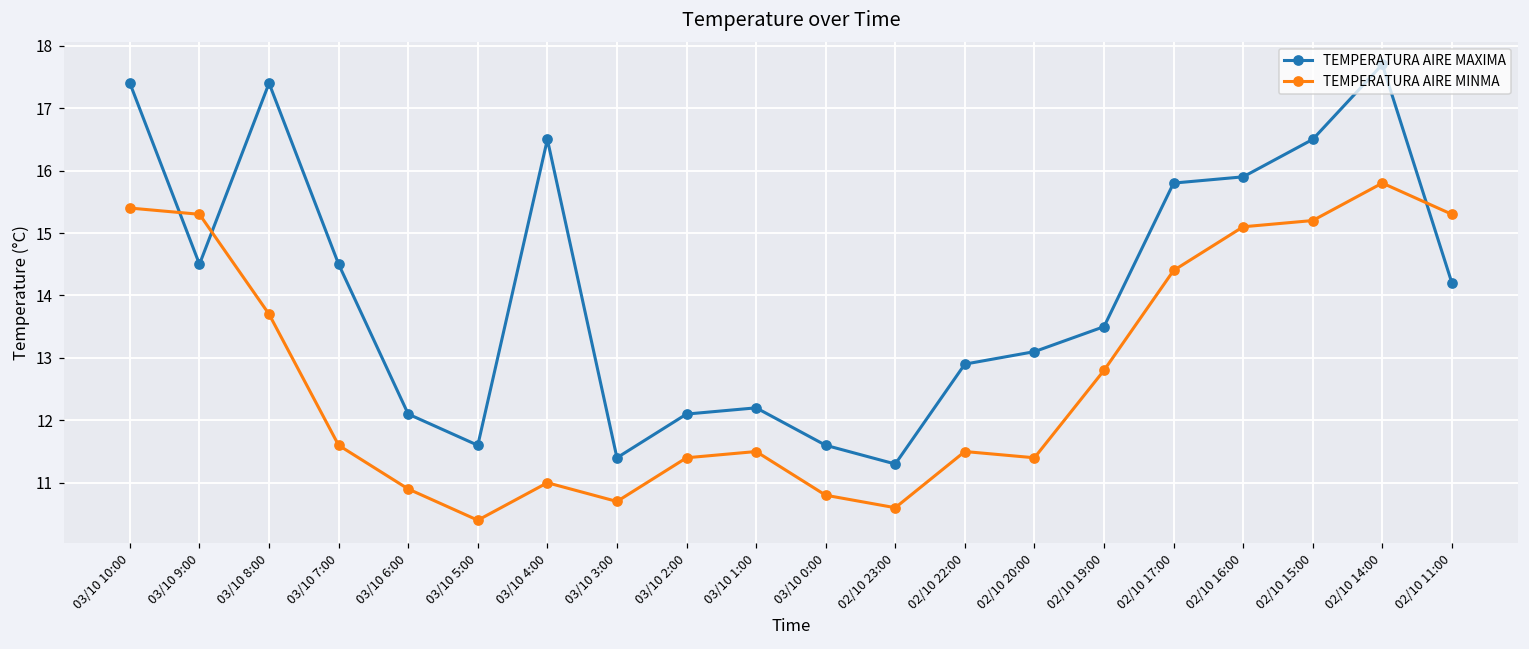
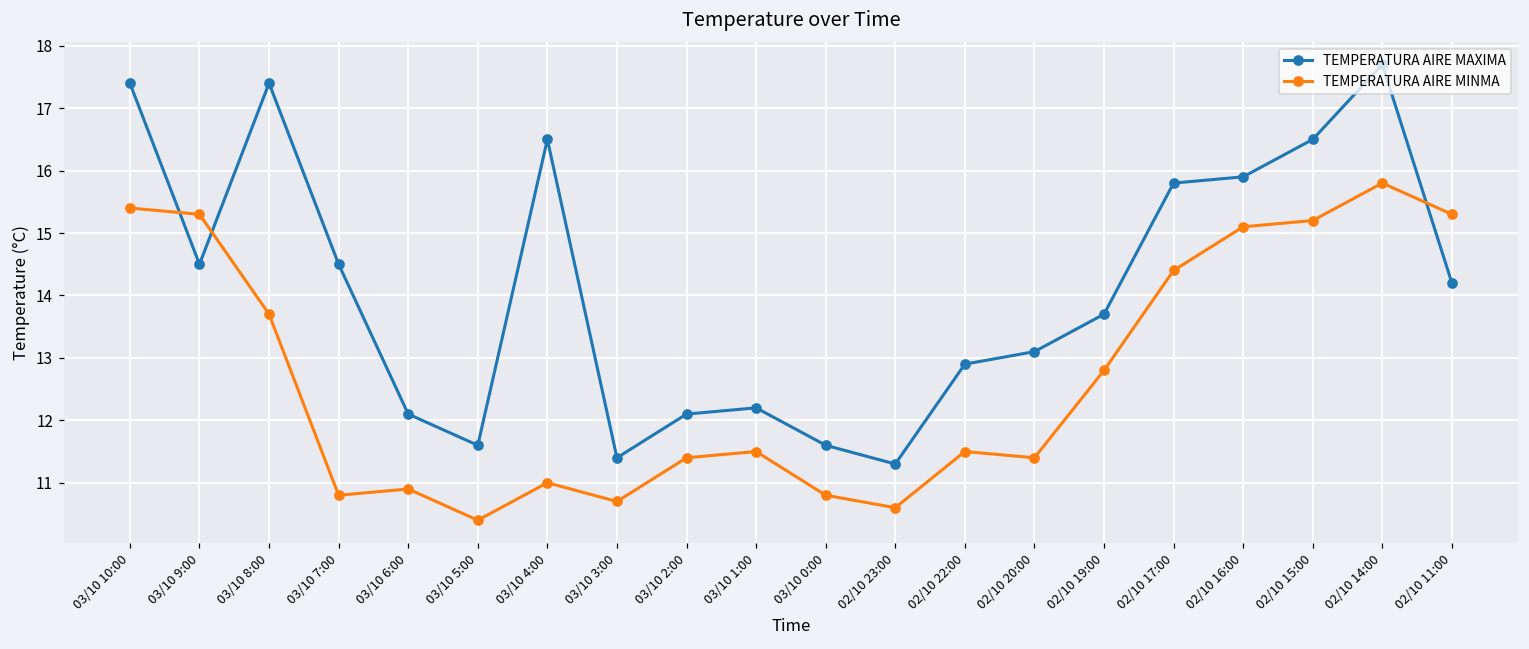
TEMPERATURA AIRE MINMA, 03/10 7:00: 11.6 -> 10.8
TEMPERATURA AIRE MAXIMA, 02/10 19:00: 13.5 -> 13.7
